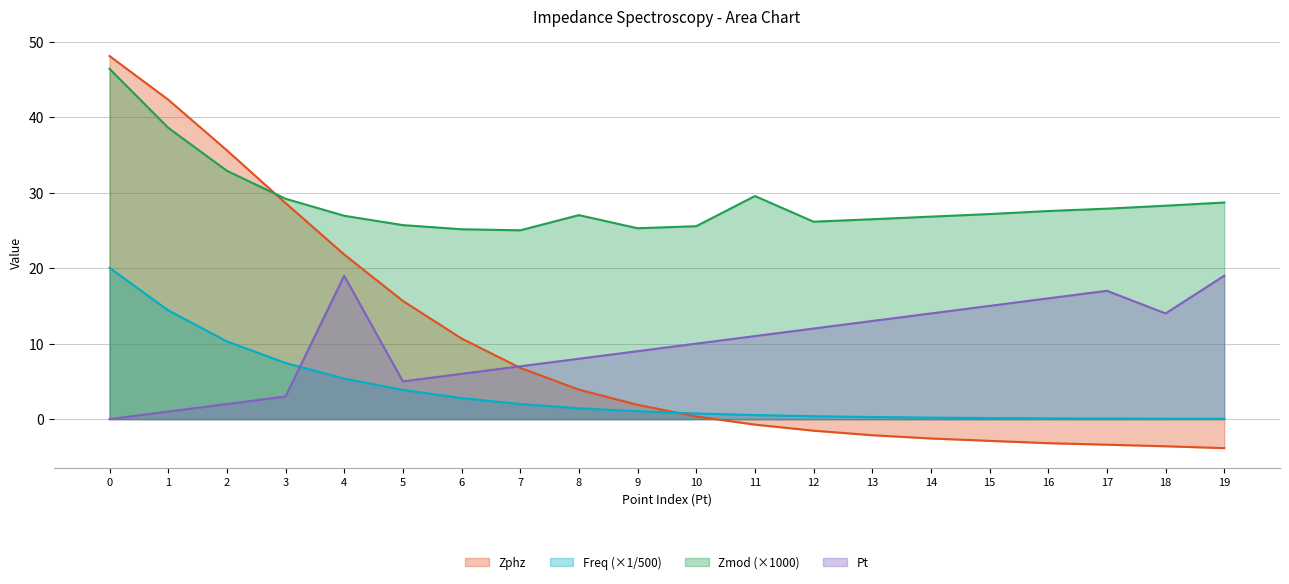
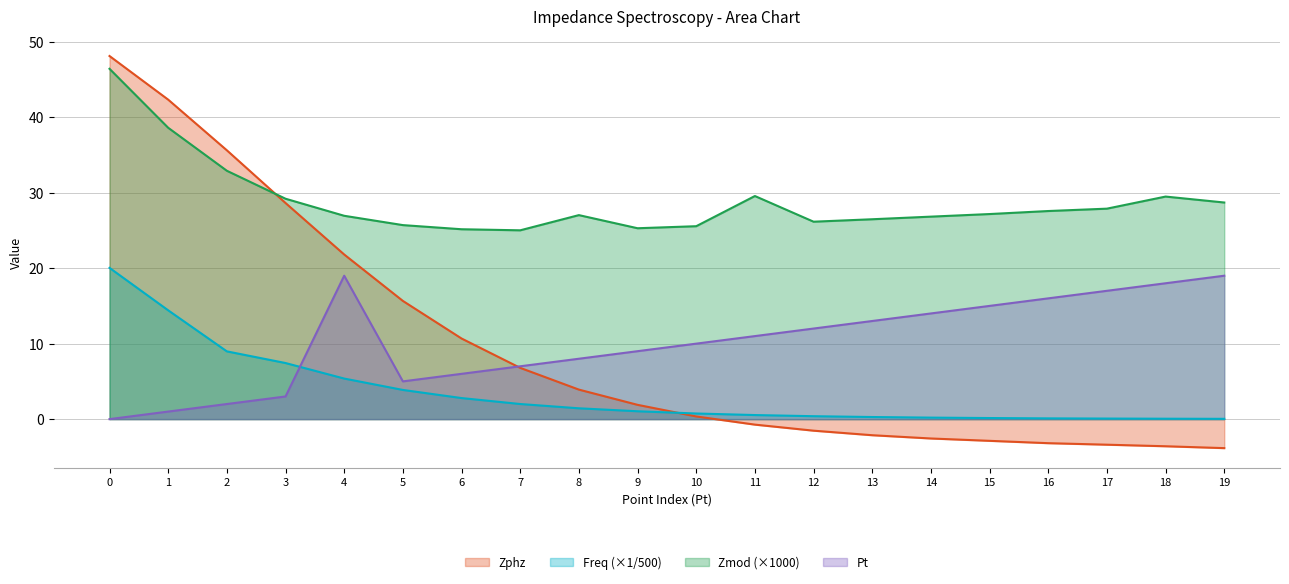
Freq (×1/500), 2: 10 -> 9
Zmod (×1000), 18: 28 -> 29
Pt, 18: 14 -> 18
